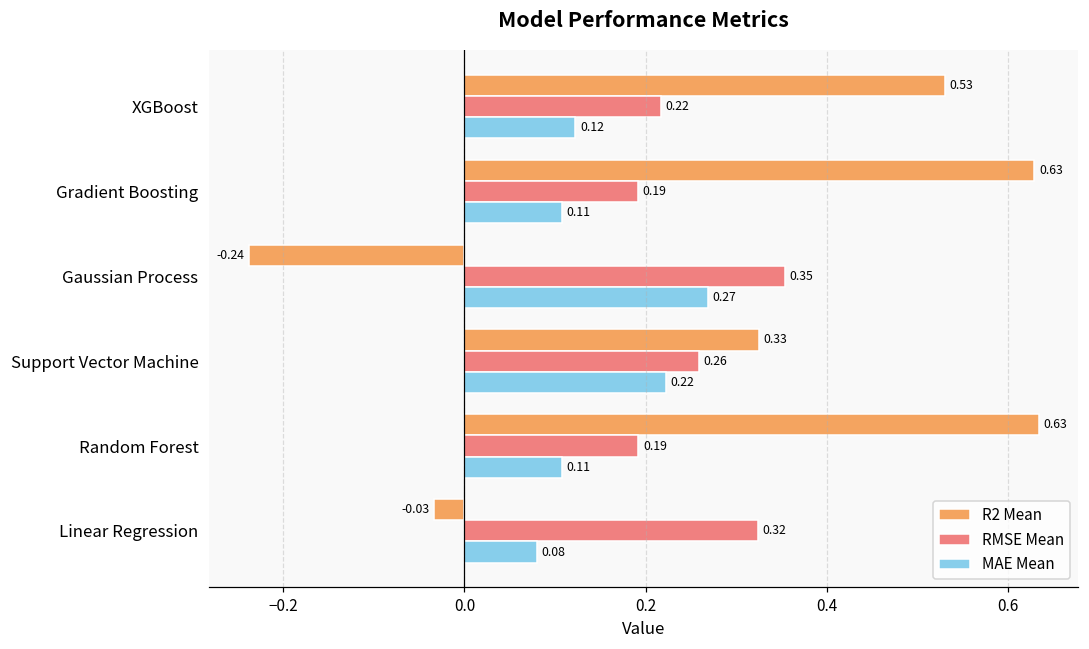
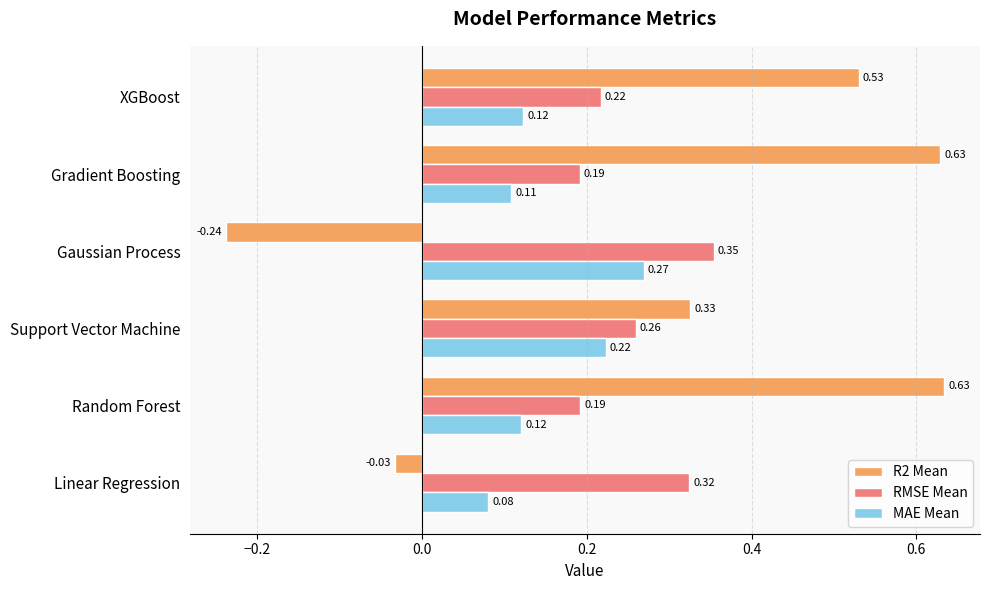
MAE Mean, Random Forest: 0.11 -> 0.12
